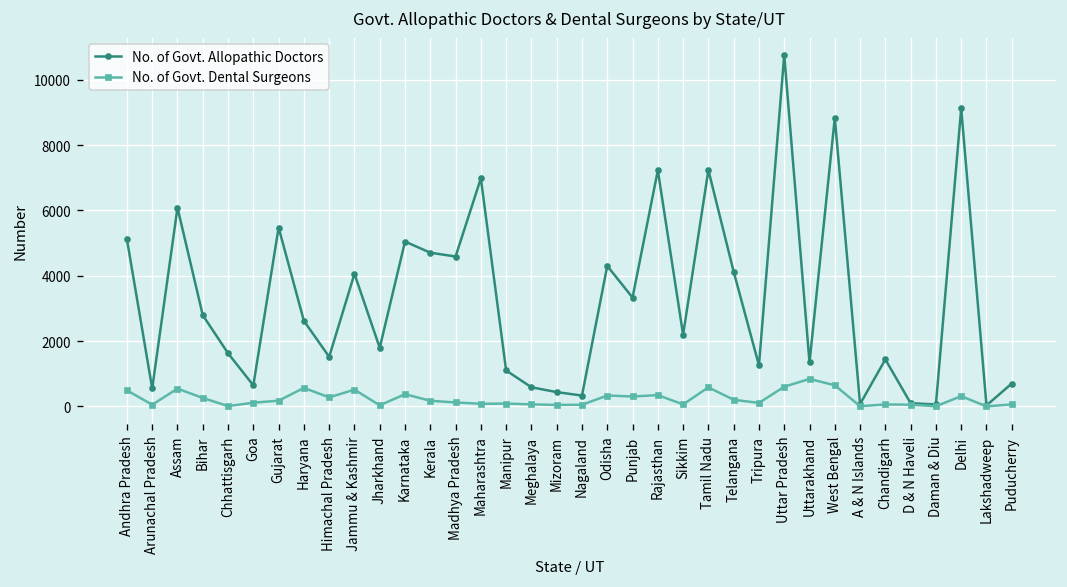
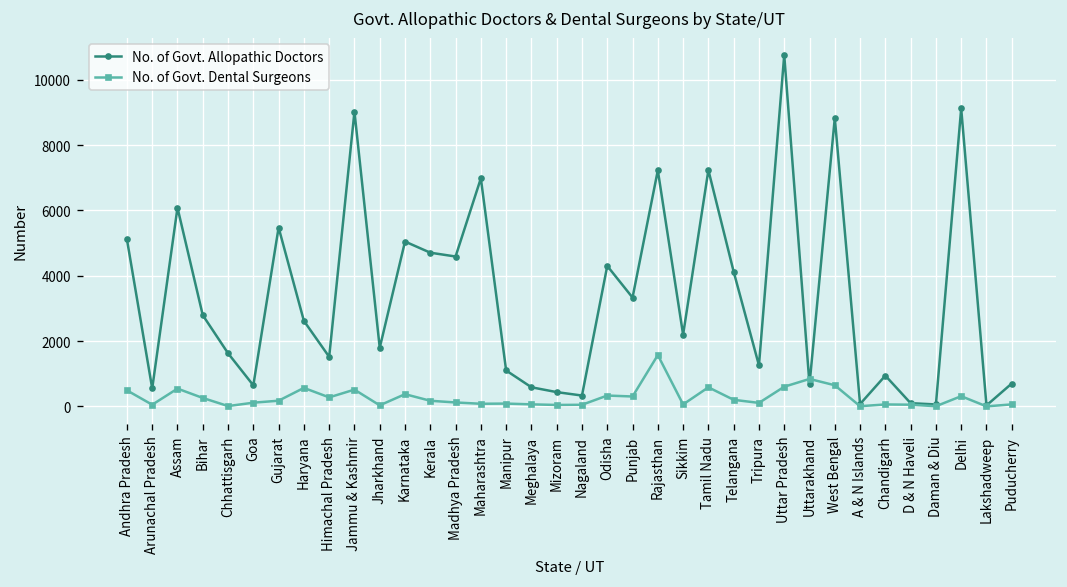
No. of Govt. Allopathic Doctors, Jammu & Kashmir: 4100 -> 9000
No. of Govt. Dental Surgeons, Rajasthan: 300 -> 1600
No. of Govt. Allopathic Doctors, Uttarakhand: 1300 -> 700
No. of Govt. Allopathic Doctors, Chandigarh: 1400 -> 900
